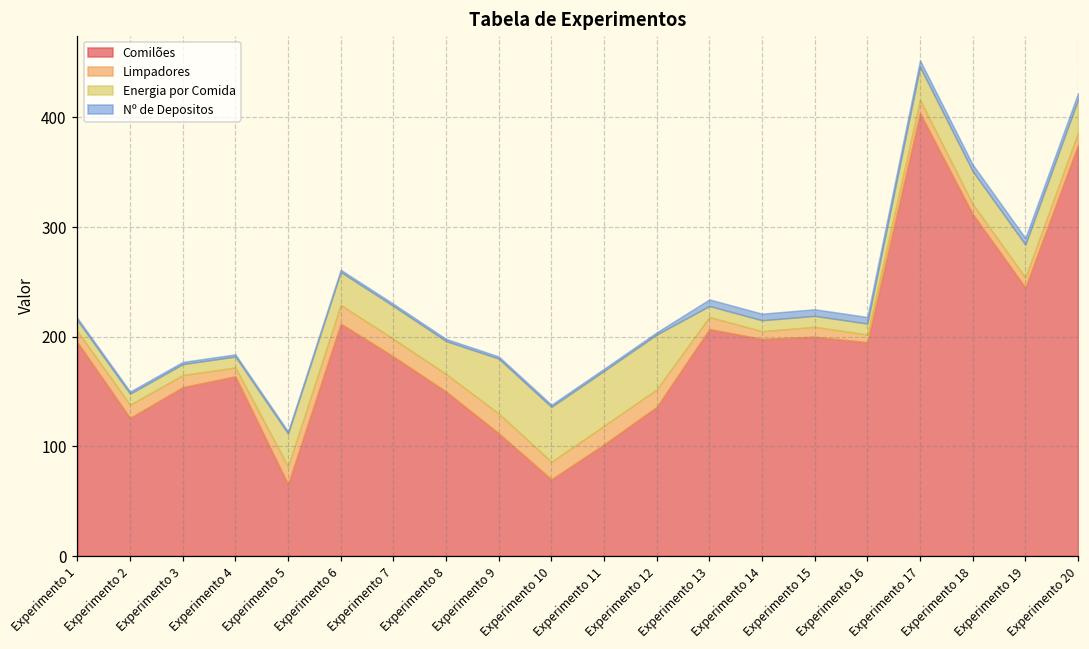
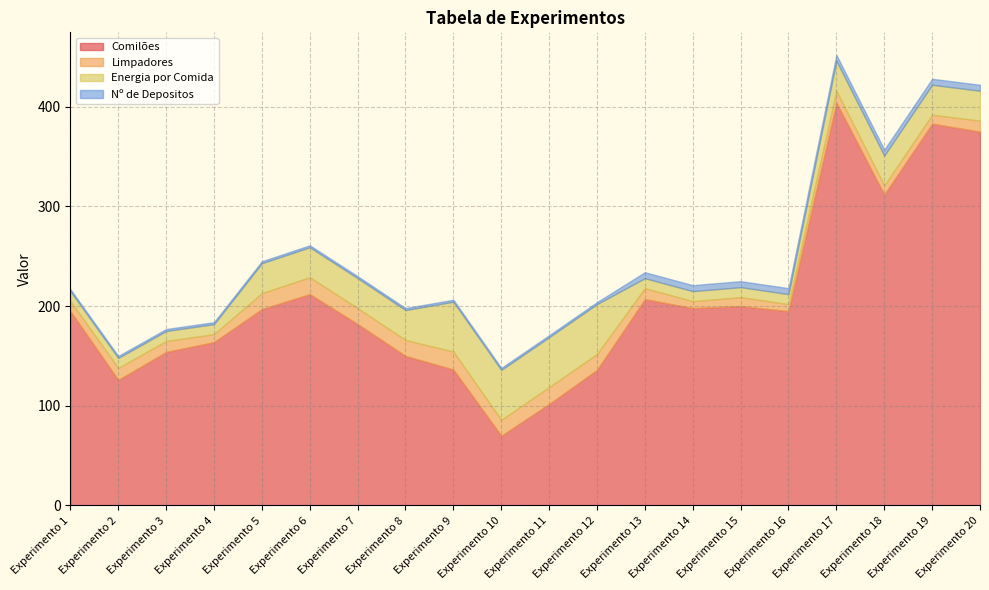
Comilões, Experimento 5: 70 -> 200
Comilões, Experimento 9: 110 -> 140
Comilões, Experimento 19: 250 -> 380
